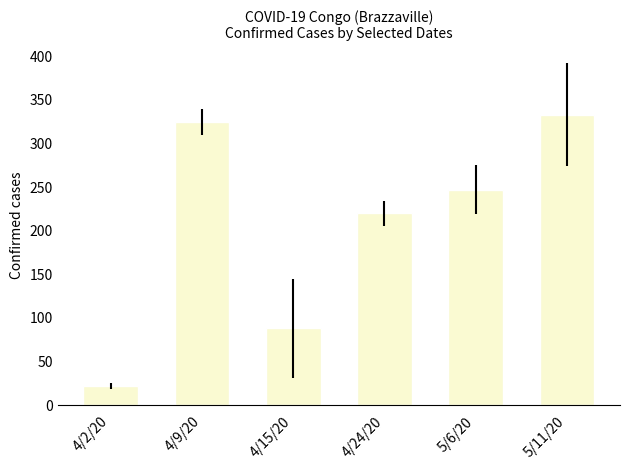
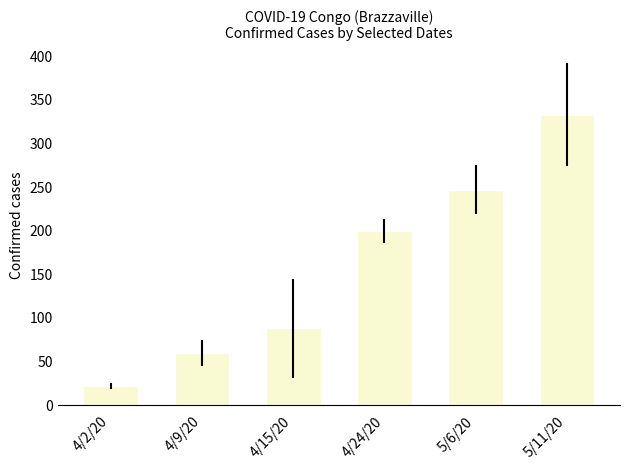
4/9/20: 330 -> 60
4/24/20: 220 -> 200
